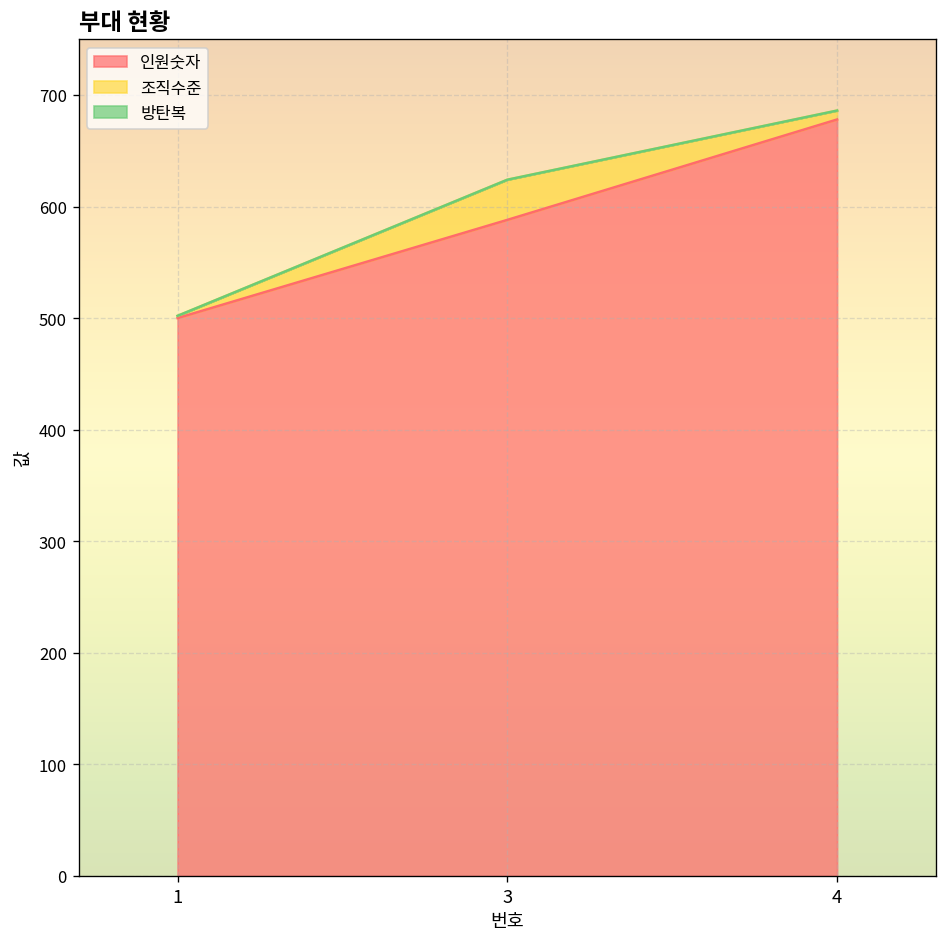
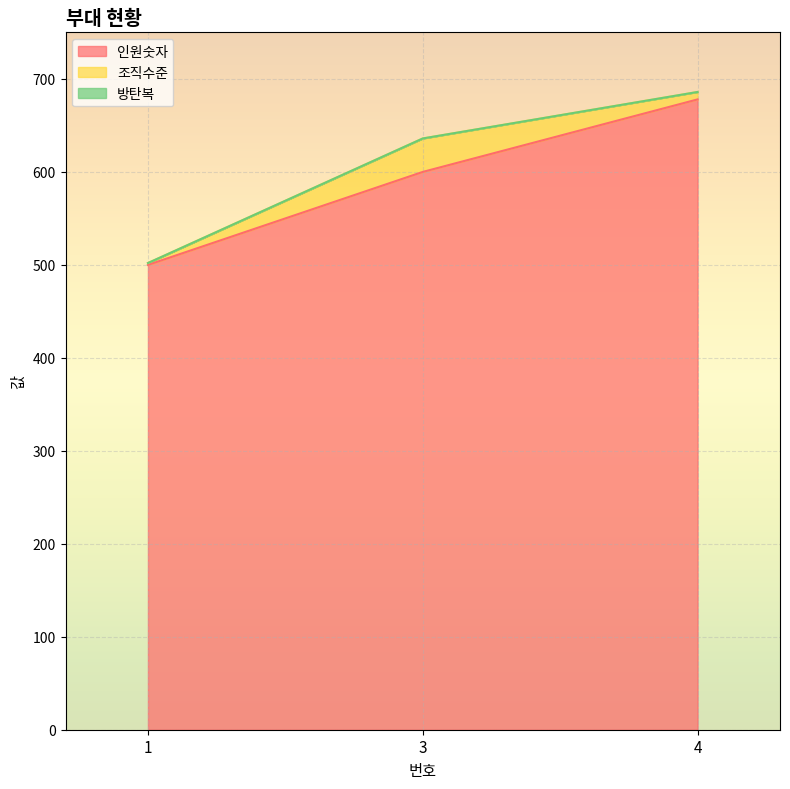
인원숫자, 3: 590 -> 600
